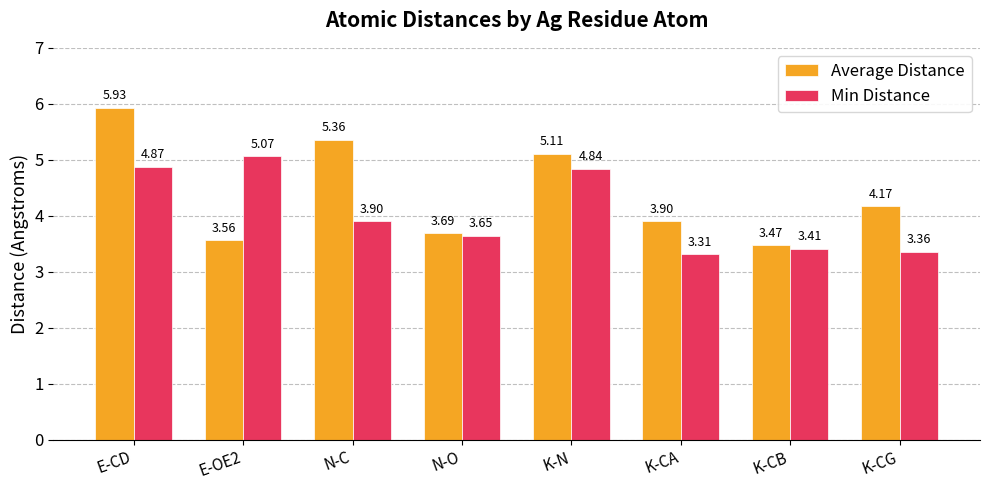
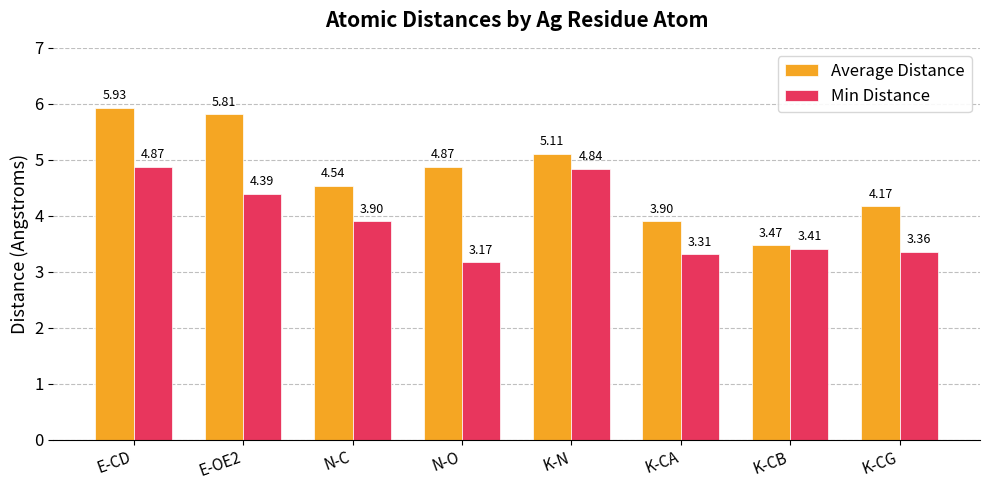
Average Distance, E-OE2: 3.56 -> 5.81
Min Distance, E-OE2: 5.07 -> 4.39
Average Distance, N-C: 5.36 -> 4.54
Average Distance, N-O: 3.69 -> 4.87
Min Distance, N-O: 3.65 -> 3.17
